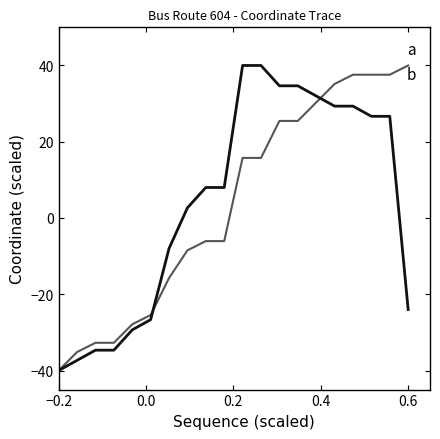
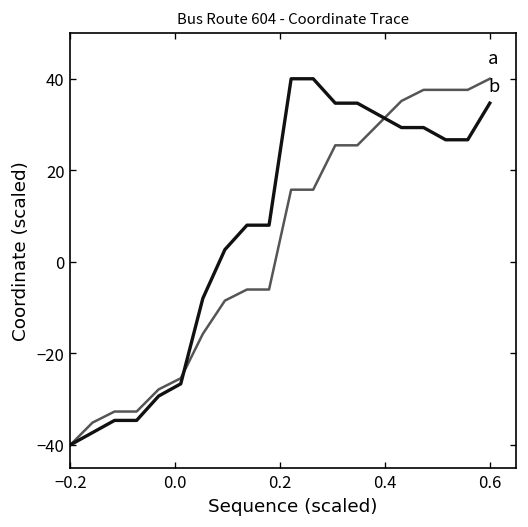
b, 0.6: -24 -> 35
